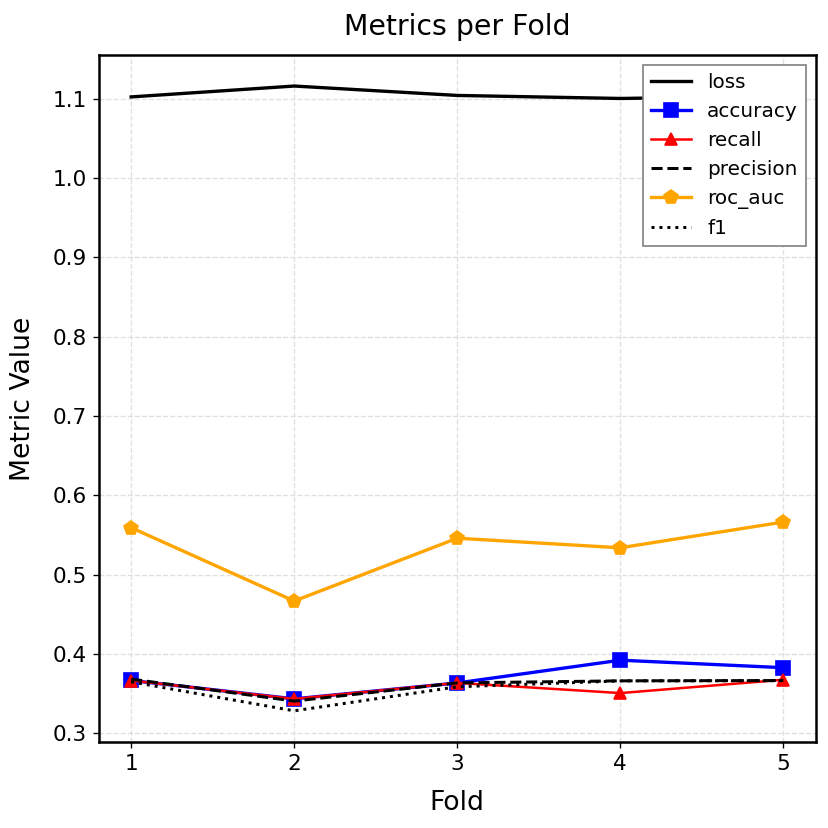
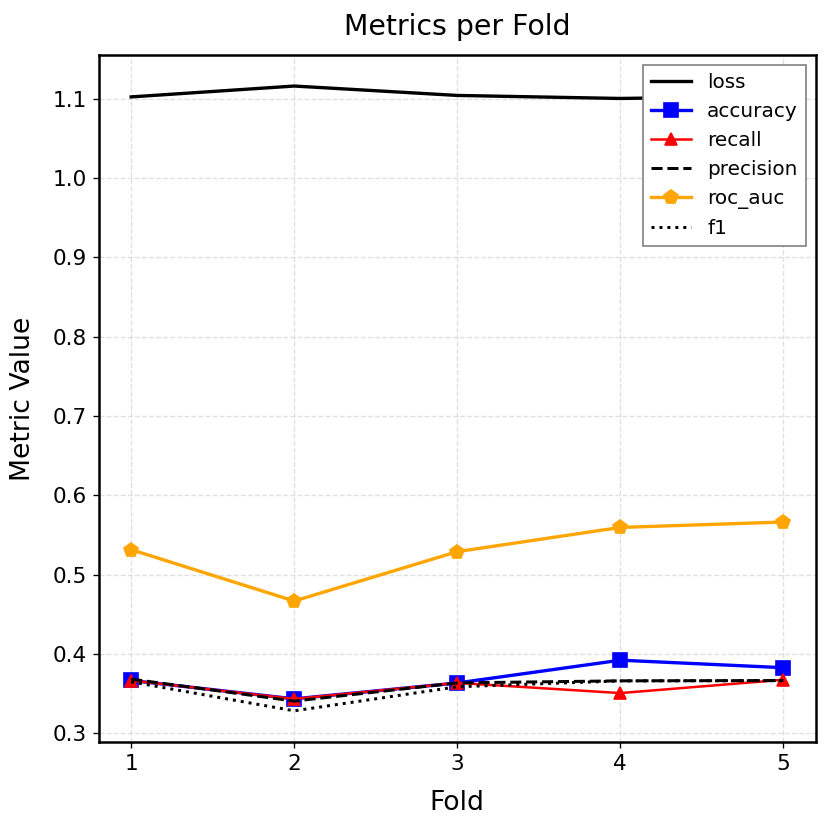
roc_auc, 1: 0.56 -> 0.53
roc_auc, 3: 0.55 -> 0.53
roc_auc, 4: 0.53 -> 0.56
